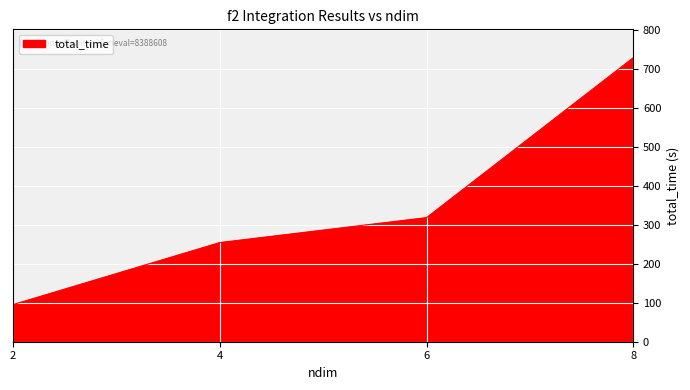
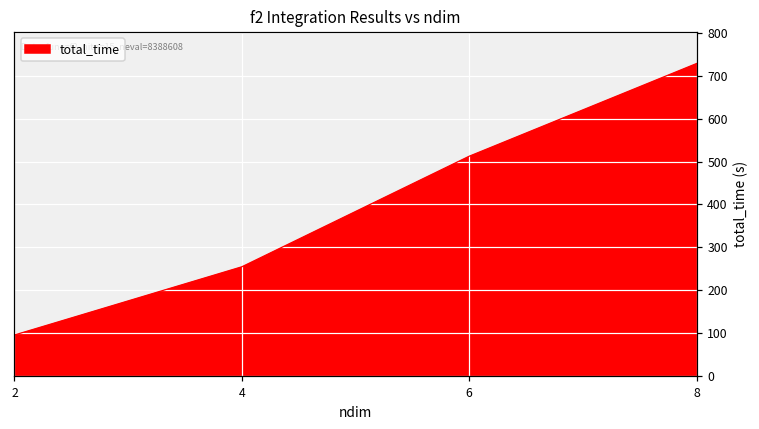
6: 320 -> 510
